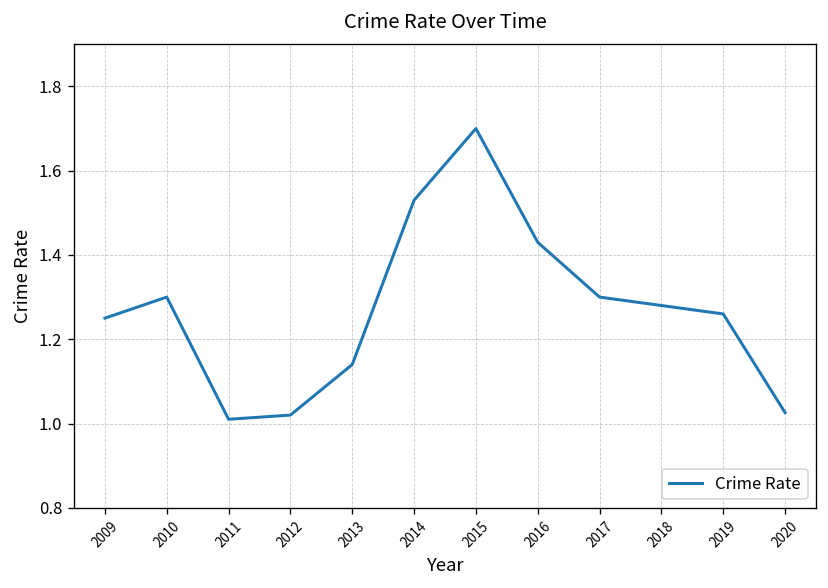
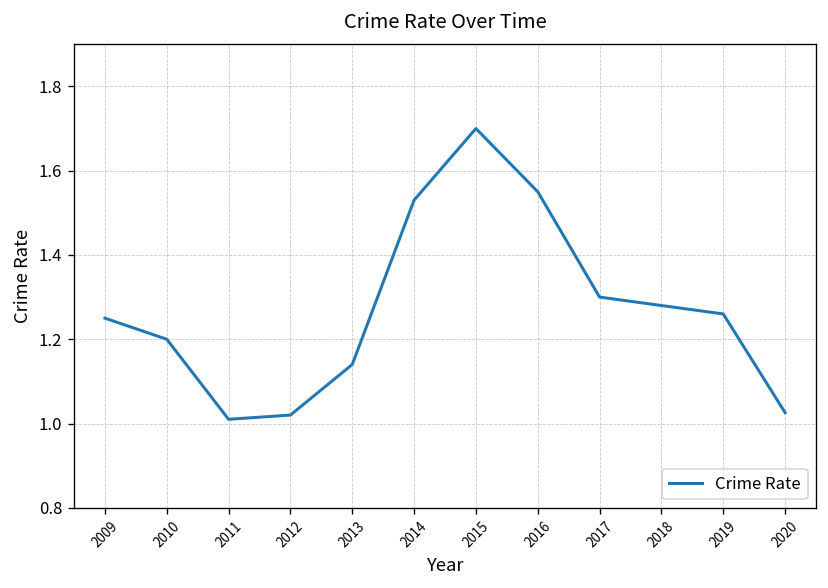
2010: 1.3 -> 1.2
2016: 1.43 -> 1.55
